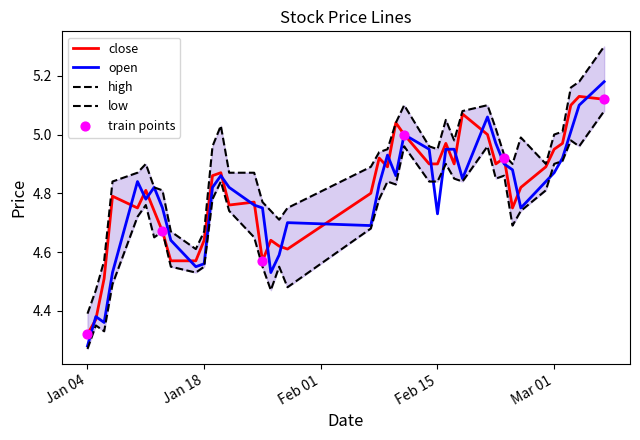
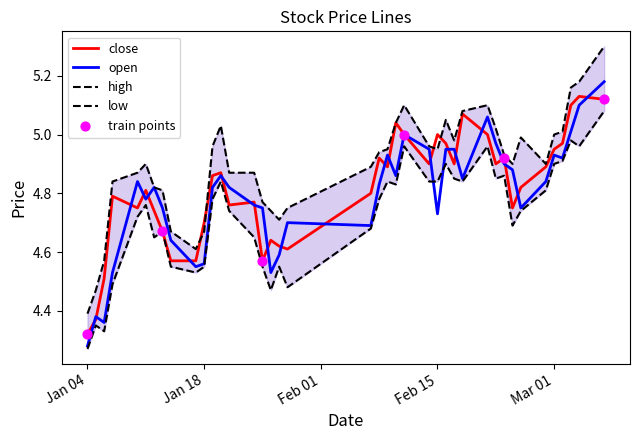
close, Jan 18: 4.64 -> 4.70
close, Feb 15: 4.9 -> 5.0
open, Mar 01: 4.87 -> 4.93
